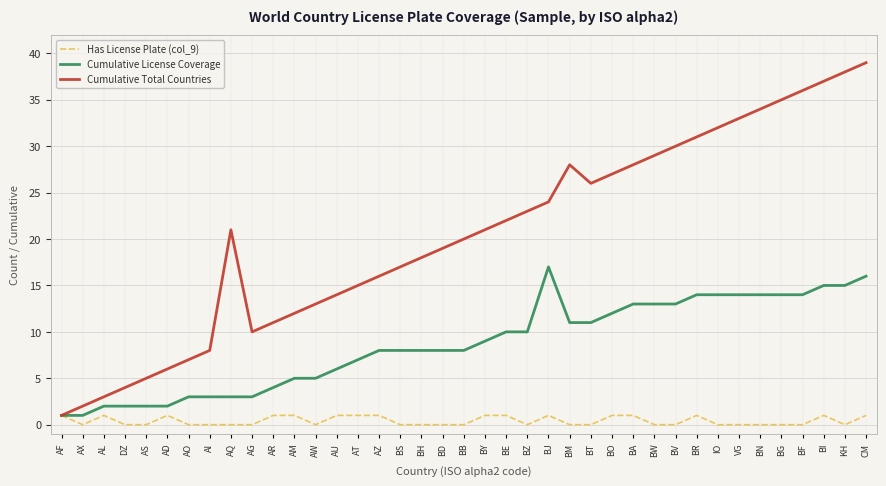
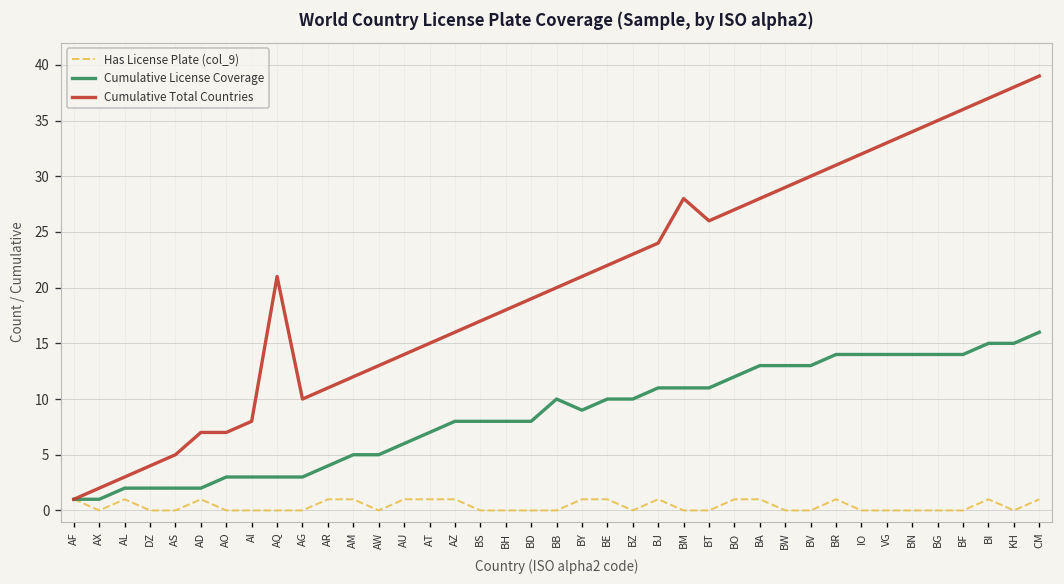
Cumulative Total Countries, AD: 6 -> 7
Cumulative License Coverage, BB: 8 -> 10
Cumulative License Coverage, BJ: 17 -> 11
